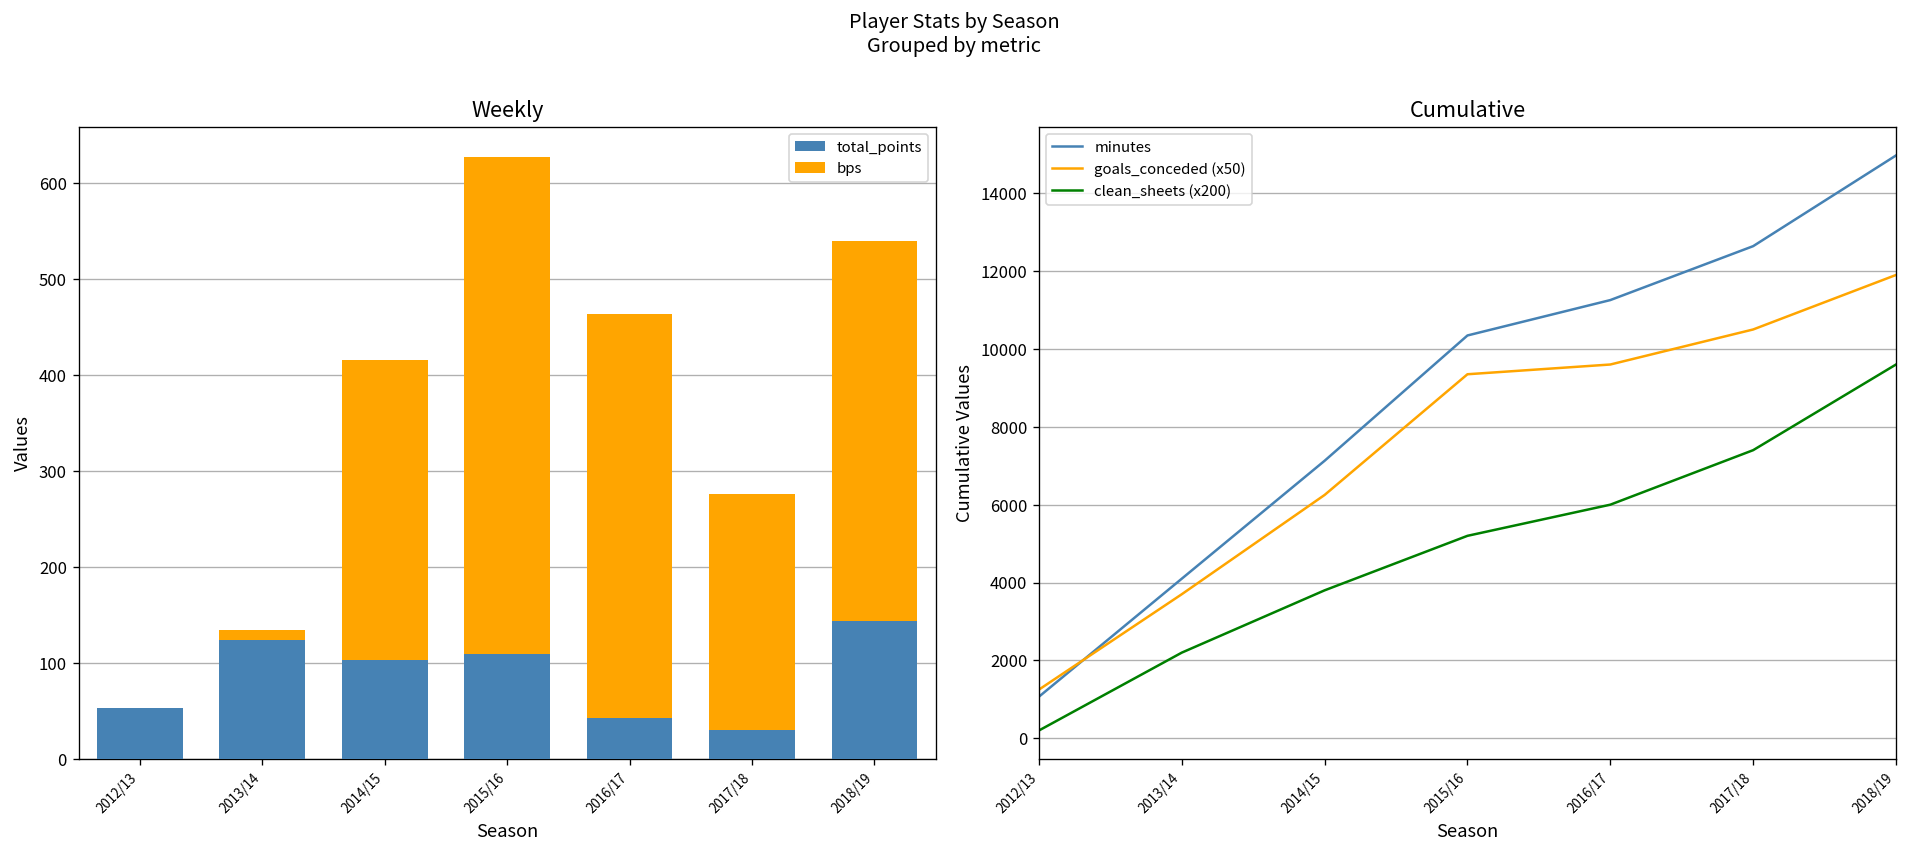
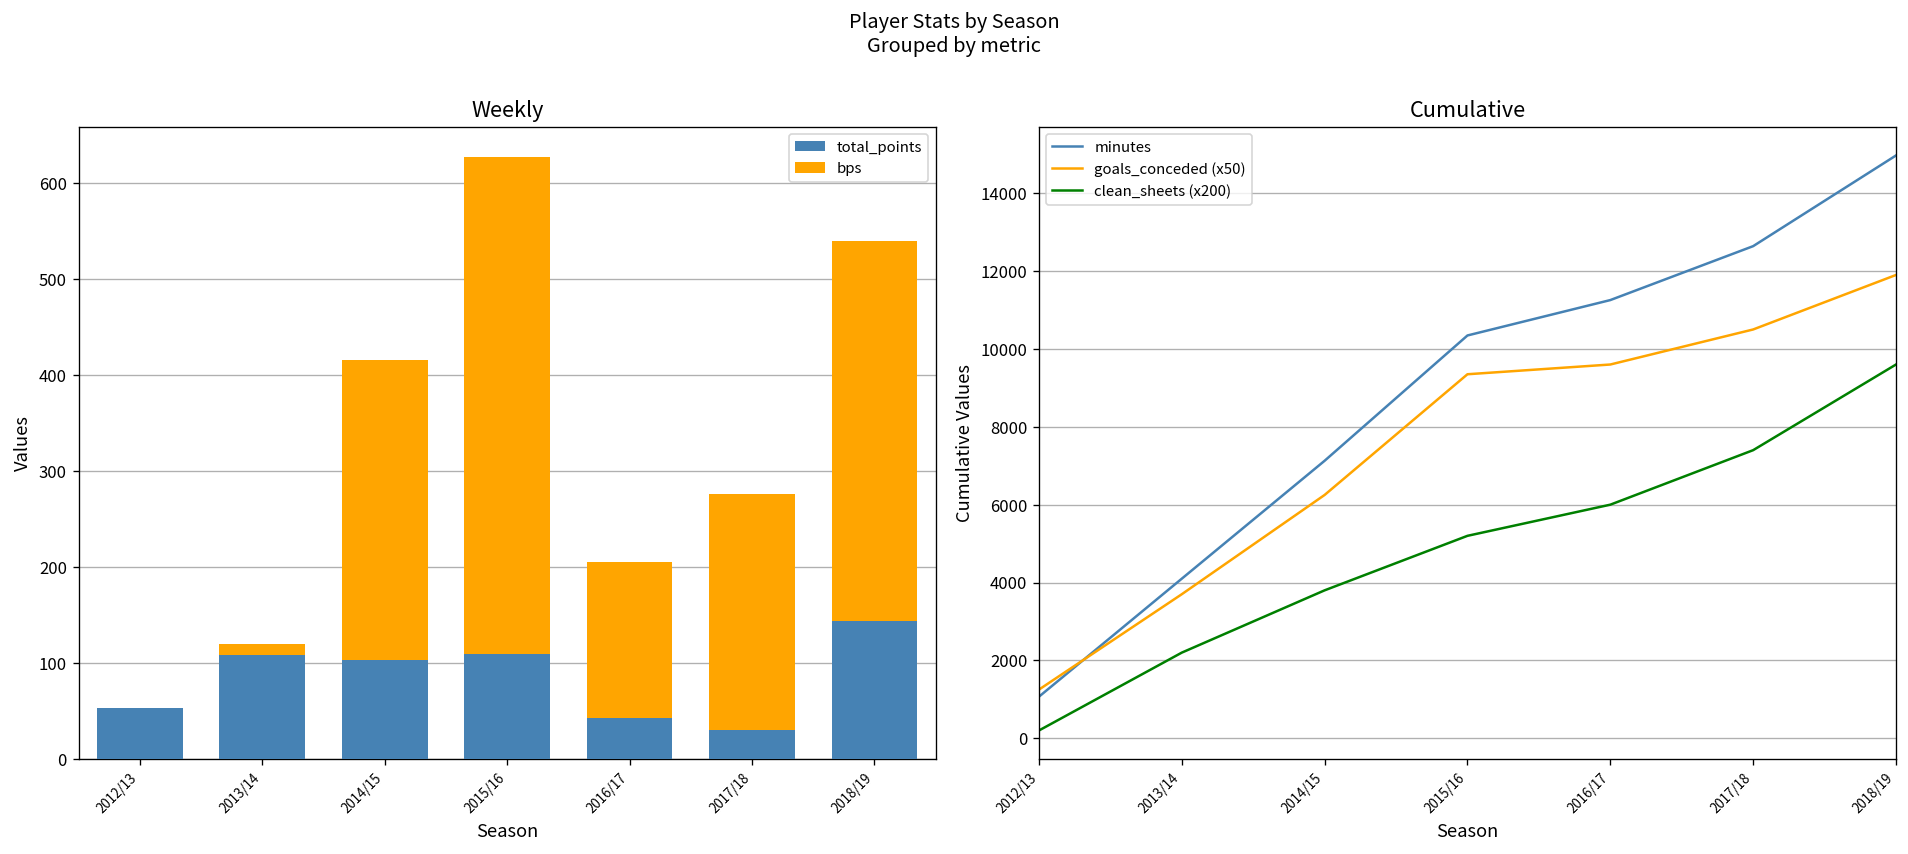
Weekly, total_points, 2013/14: 120 -> 110
Weekly, bps, 2016/17: 420 -> 160
